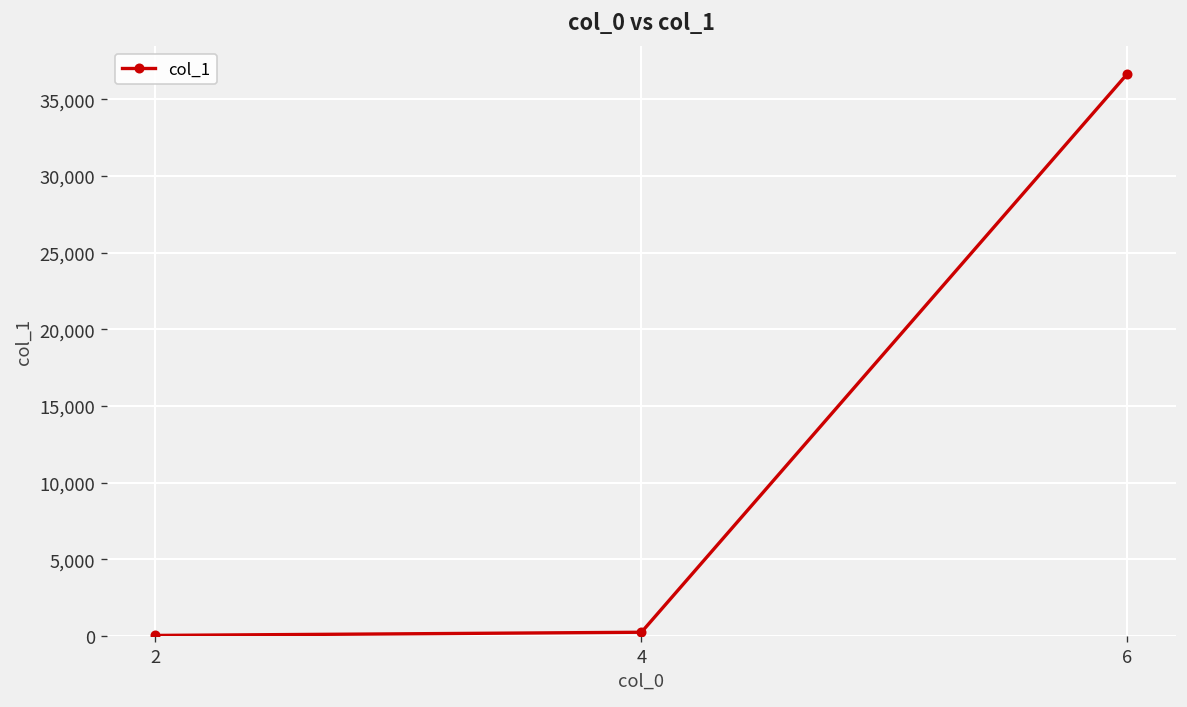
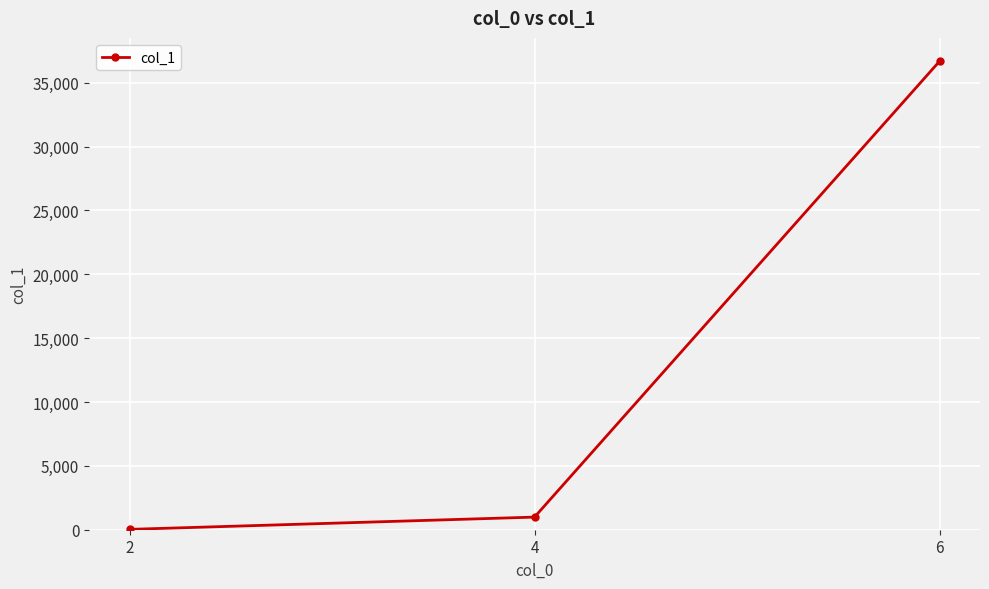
4: 200 -> 1,000
